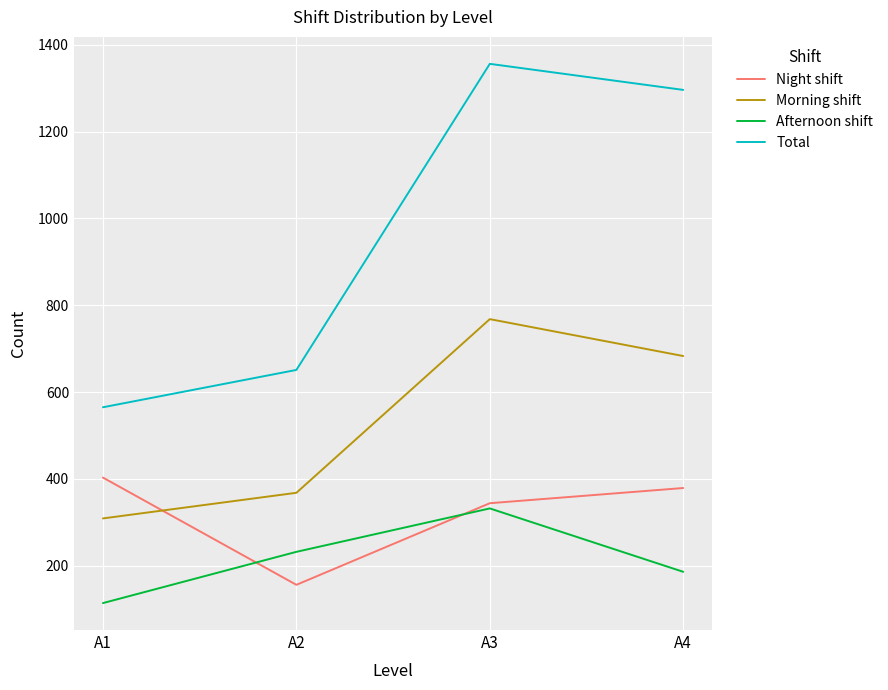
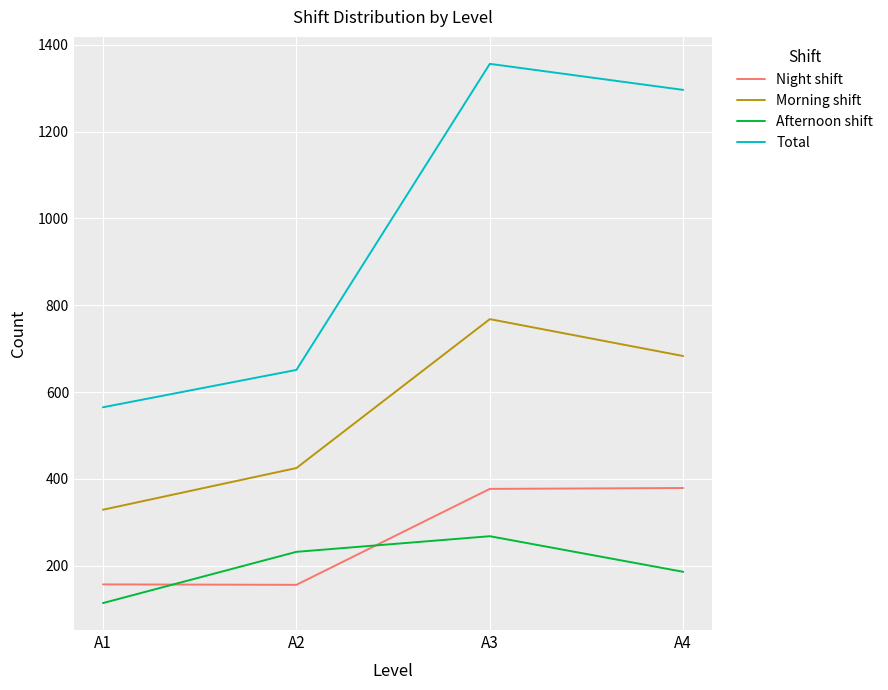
Night shift, A1: 400 -> 160
Morning shift, A1: 310 -> 330
Morning shift, A2: 370 -> 430
Night shift, A3: 340 -> 380
Afternoon shift, A3: 330 -> 270
